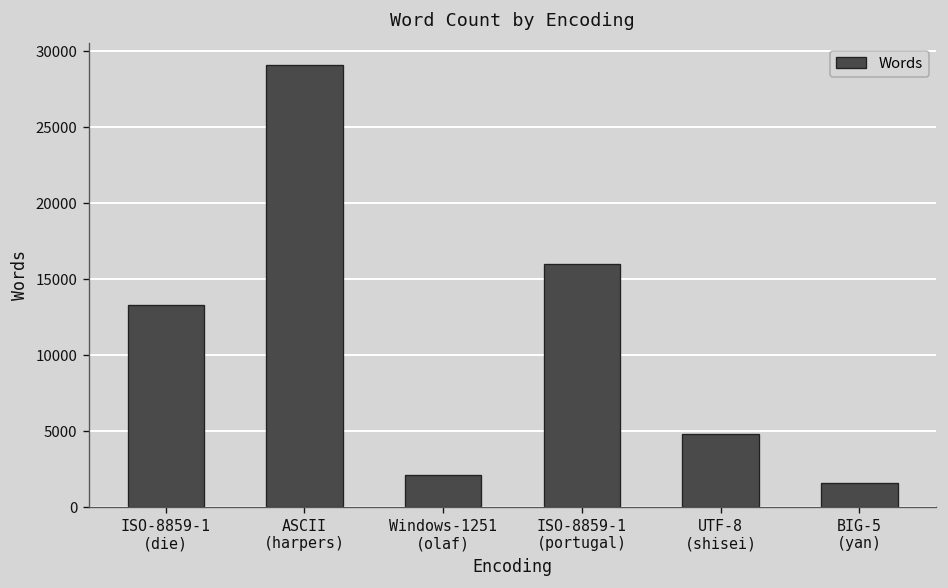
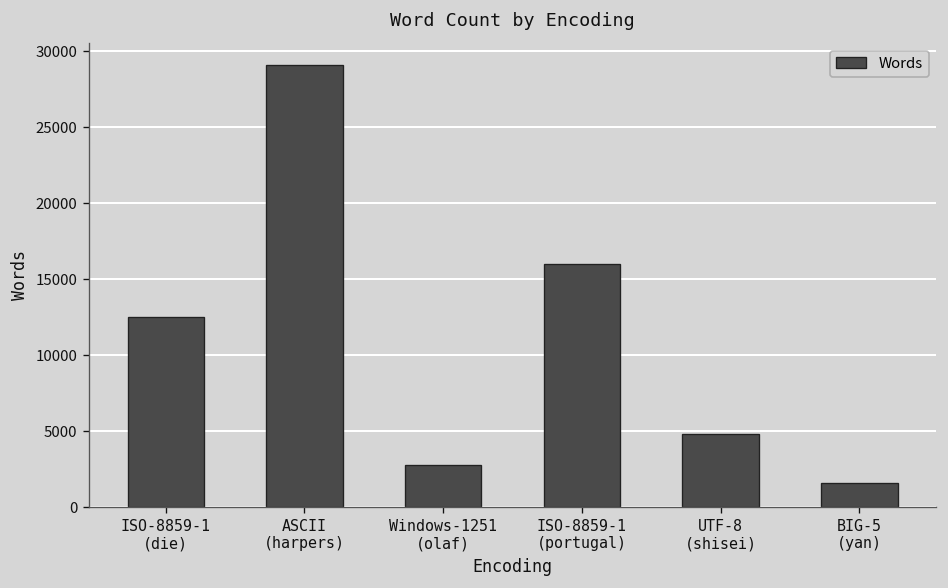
ISO-8859-1 (die): 13300 -> 12500
Windows-1251 (olaf): 2100 -> 2800
